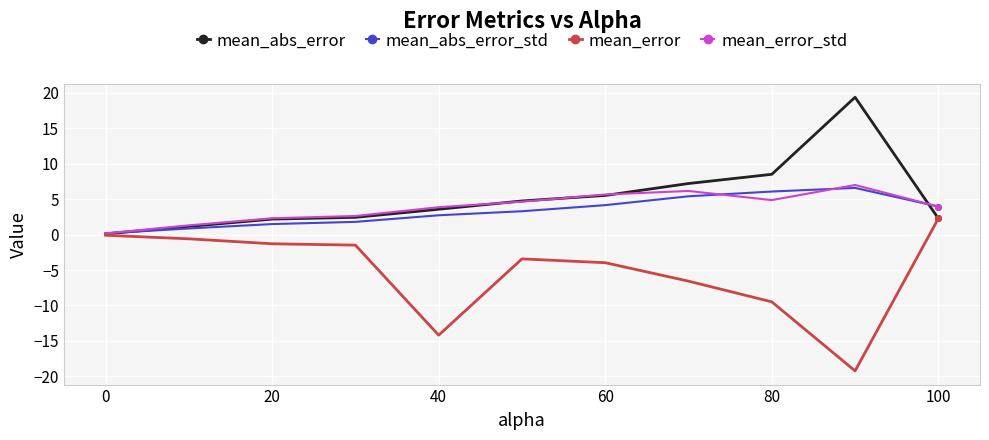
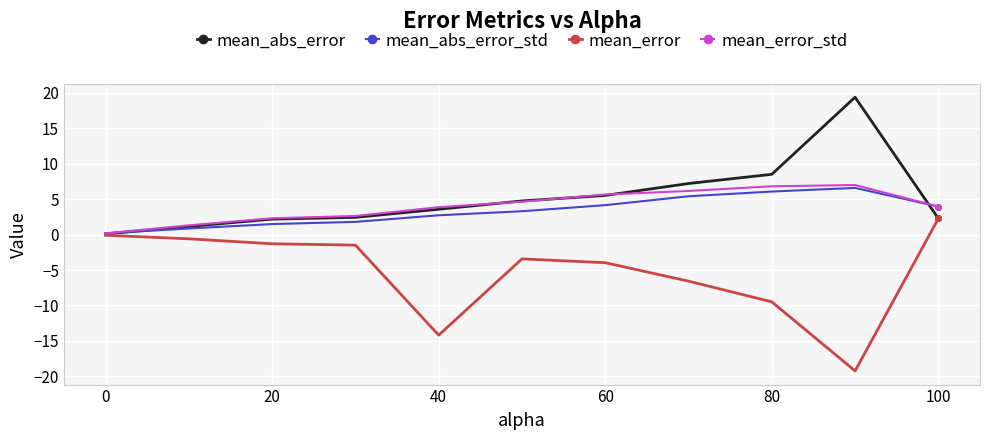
mean_error_std, 80: 5 -> 7
